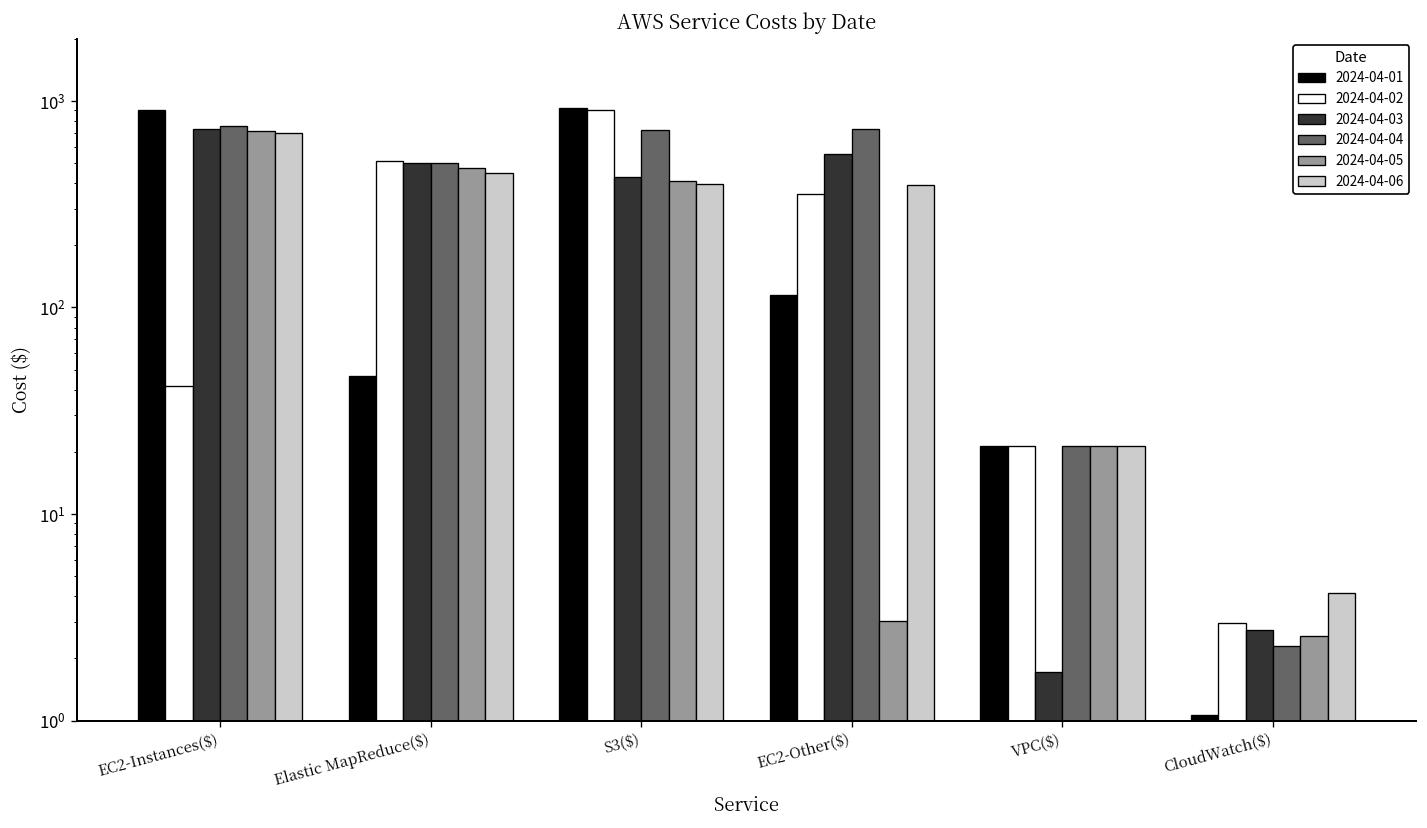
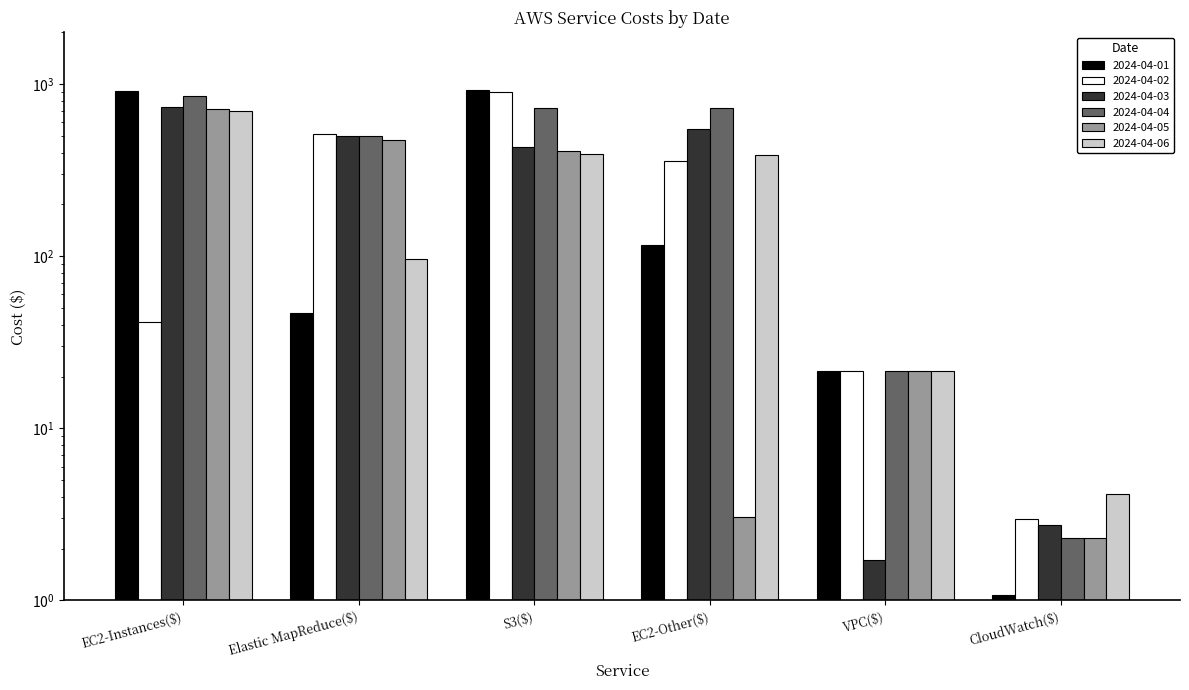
2024-04-04, EC2-Instances($): 760 -> 850
2024-04-06, Elastic MapReduce($): 450 -> 100
2024-04-05, CloudWatch($): 2.6 -> 2.3
